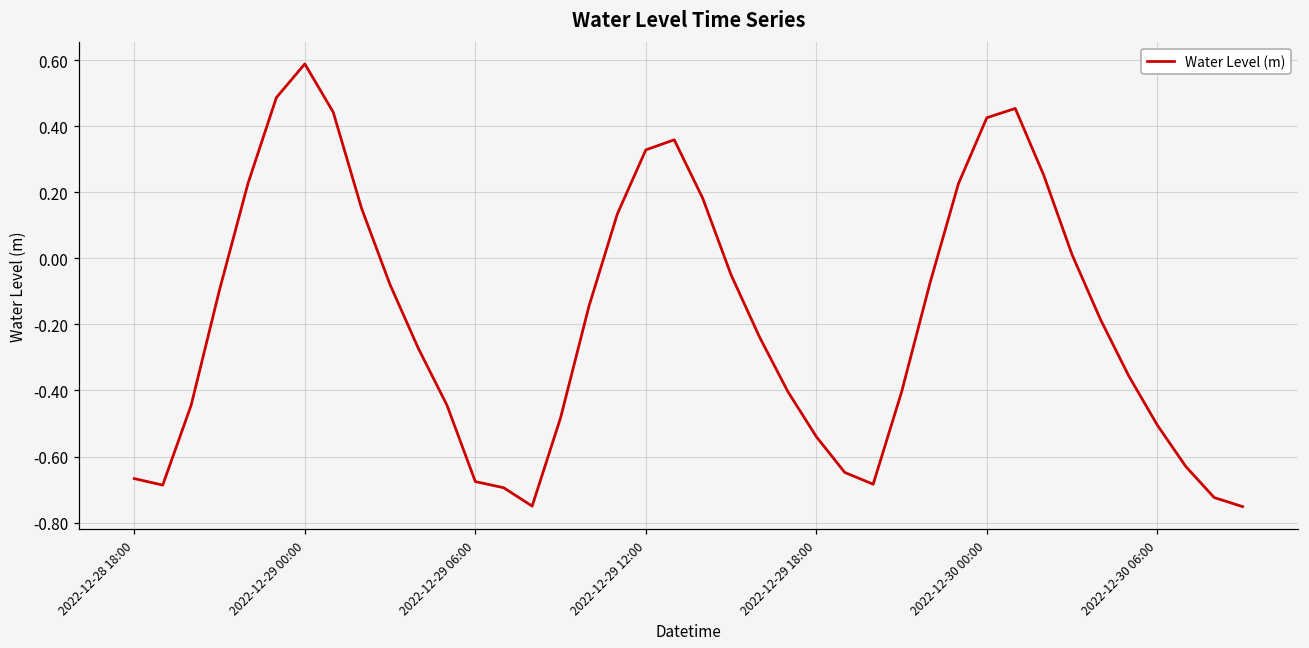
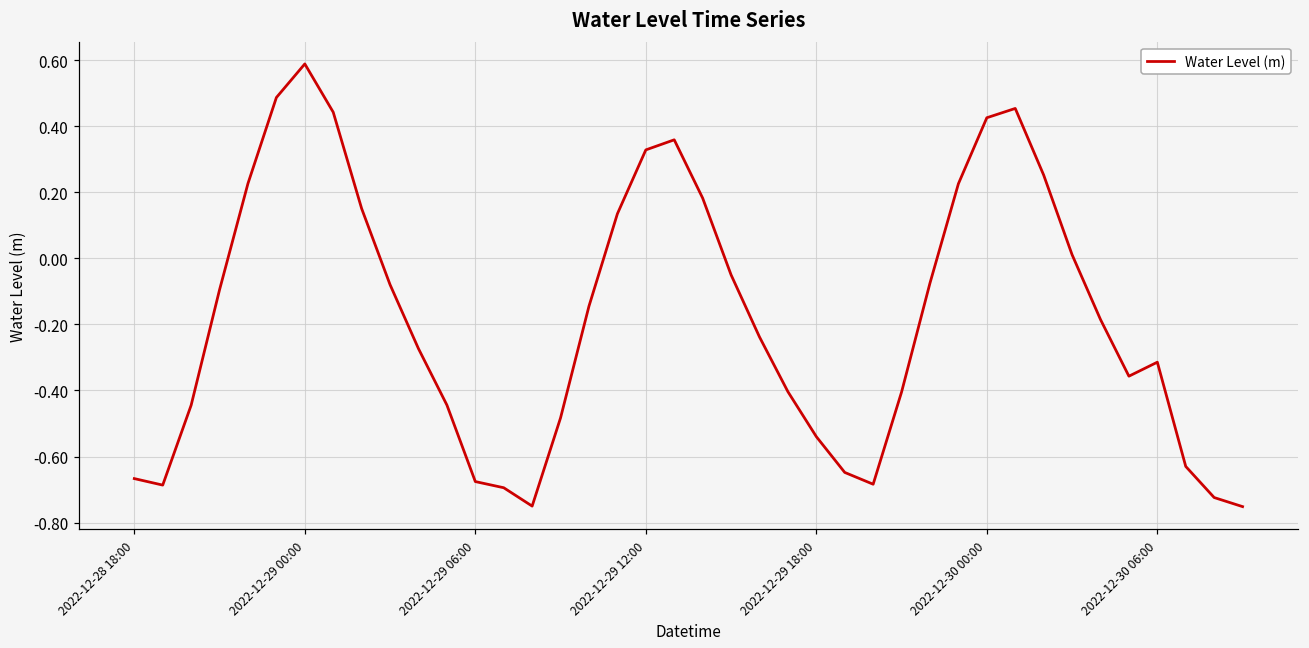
2022-12-30 06:00: -0.51 -> -0.31
